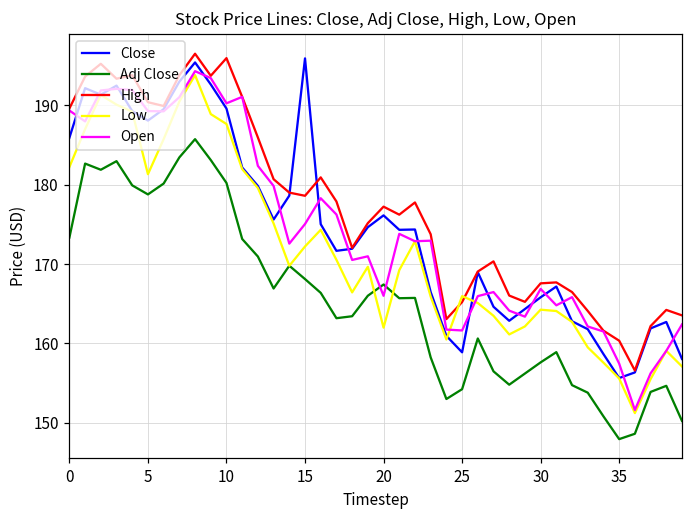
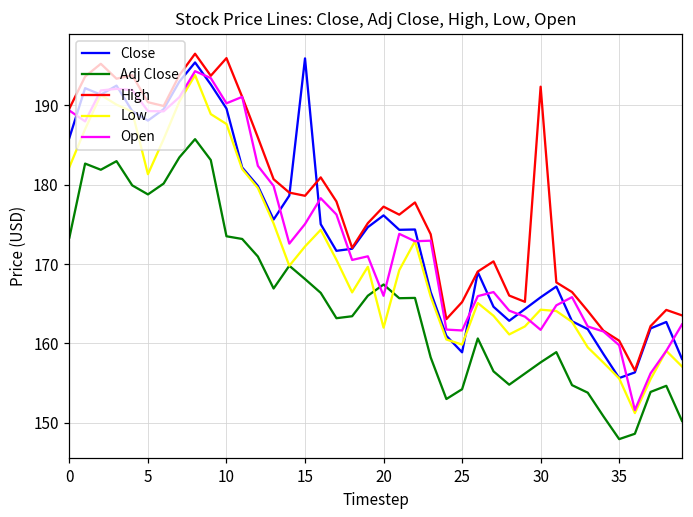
Adj Close, 10: 180 -> 174
Low, 25: 166 -> 160
High, 30: 168 -> 192
Open, 30: 167 -> 162
Open, 35: 157 -> 160
